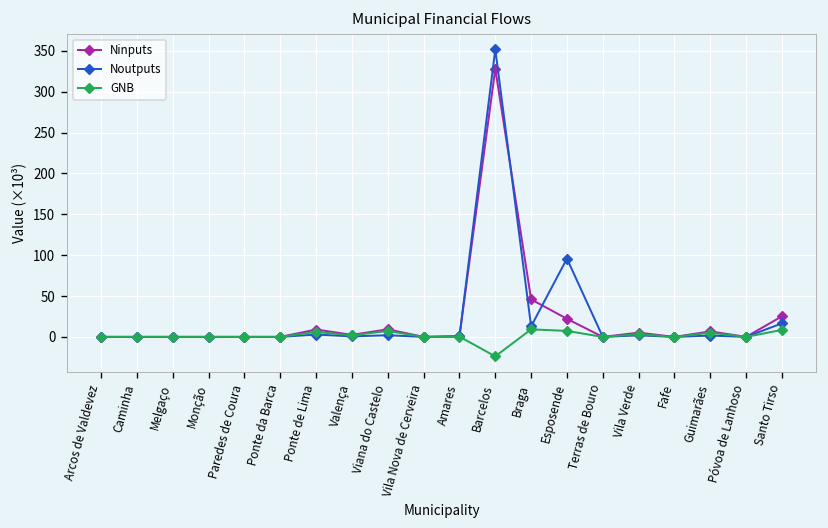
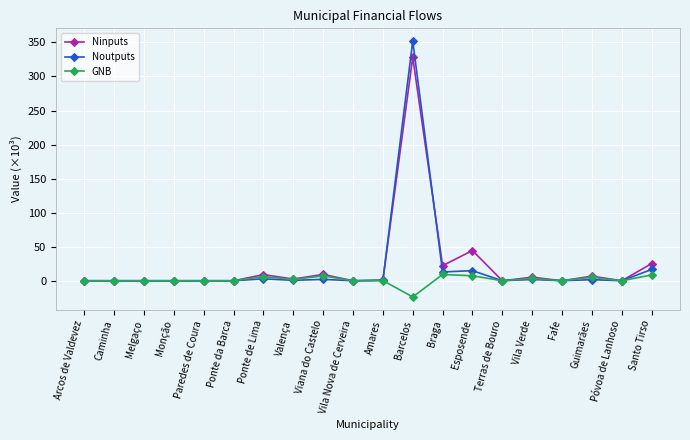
Ninputs, Braga: 50 -> 20
Ninputs, Esposende: 20 -> 40
Noutputs, Esposende: 100 -> 10
